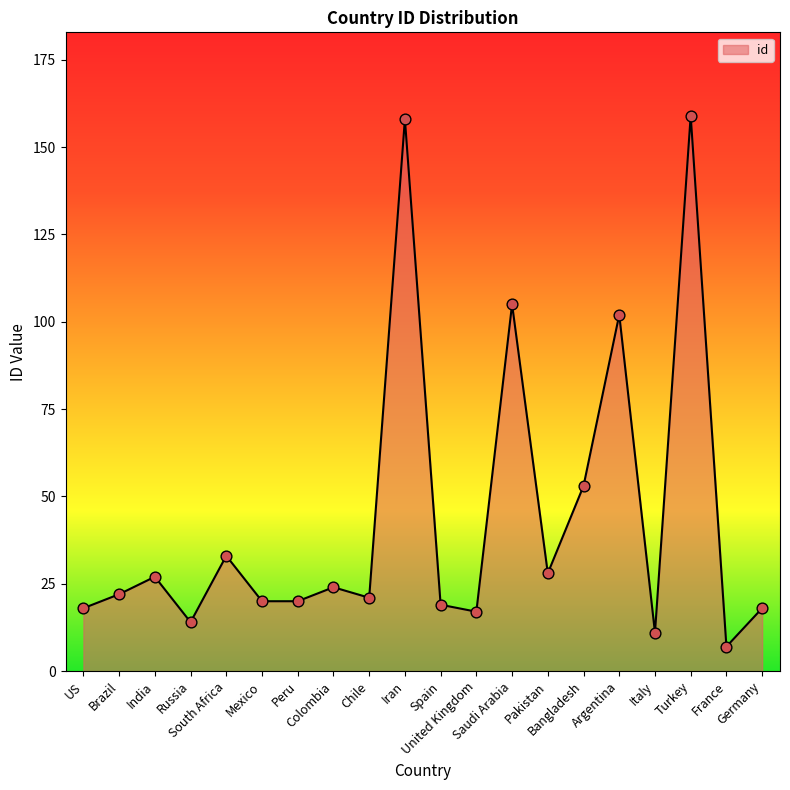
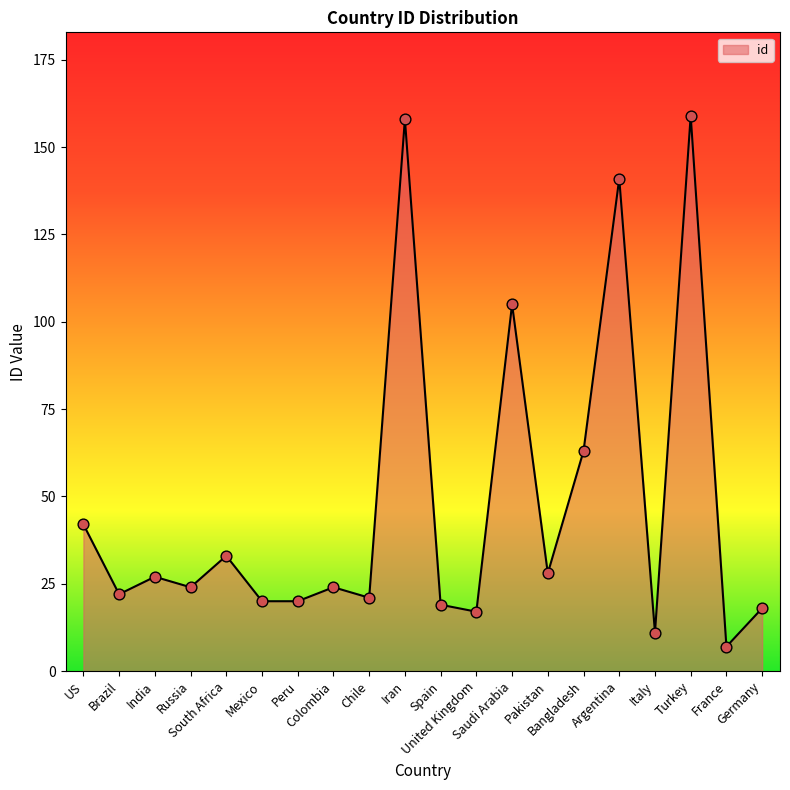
US: 18 -> 42
Russia: 14 -> 24
Bangladesh: 53 -> 63
Argentina: 102 -> 141
